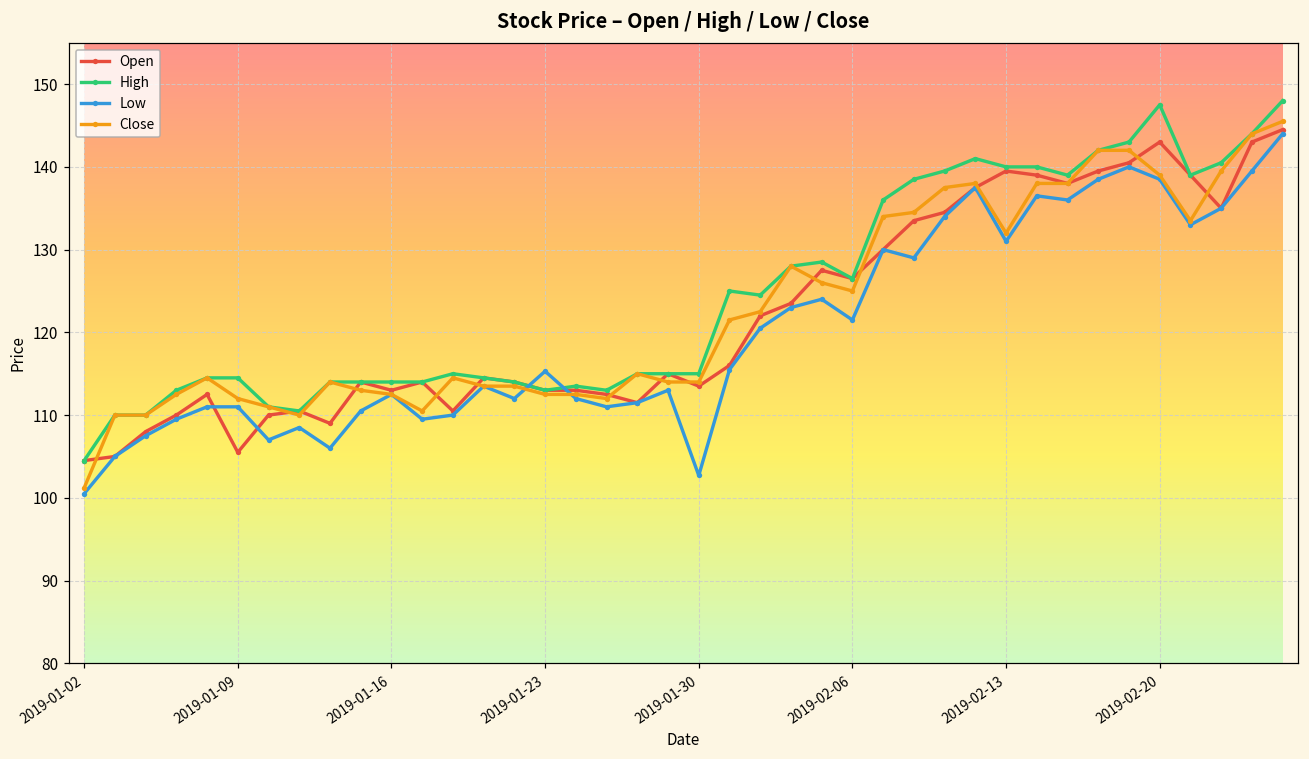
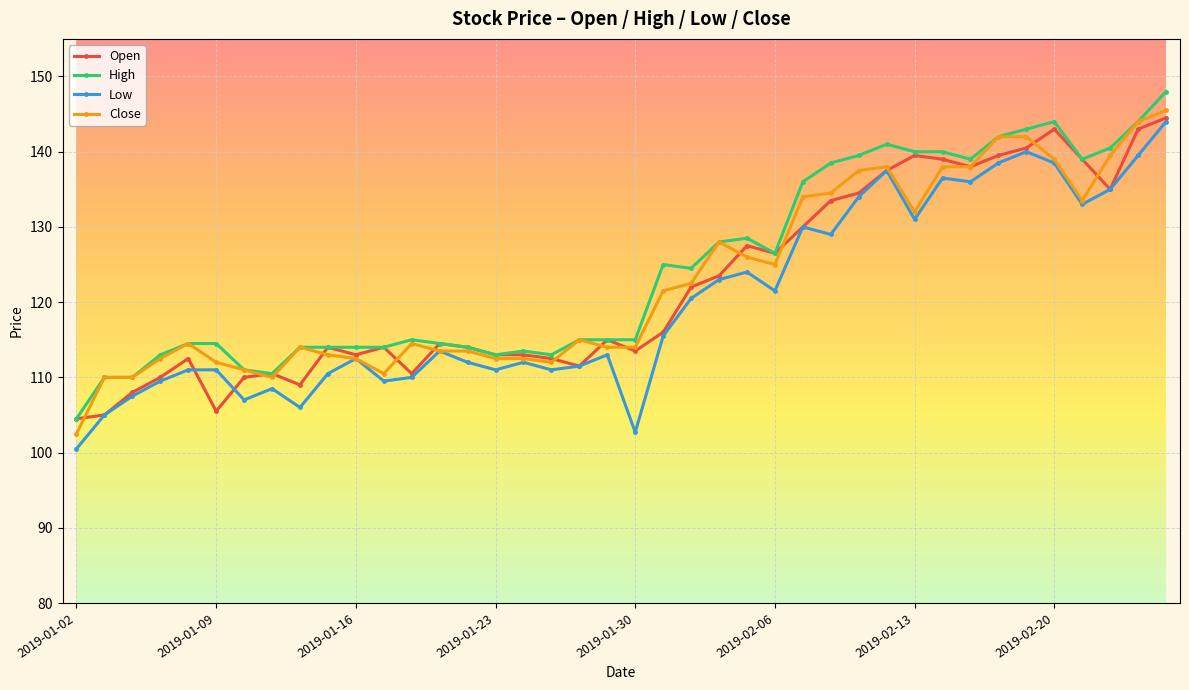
Close, 2019-01-02: 101 -> 103
Low, 2019-01-23: 115 -> 111
High, 2019-02-20: 148 -> 144
